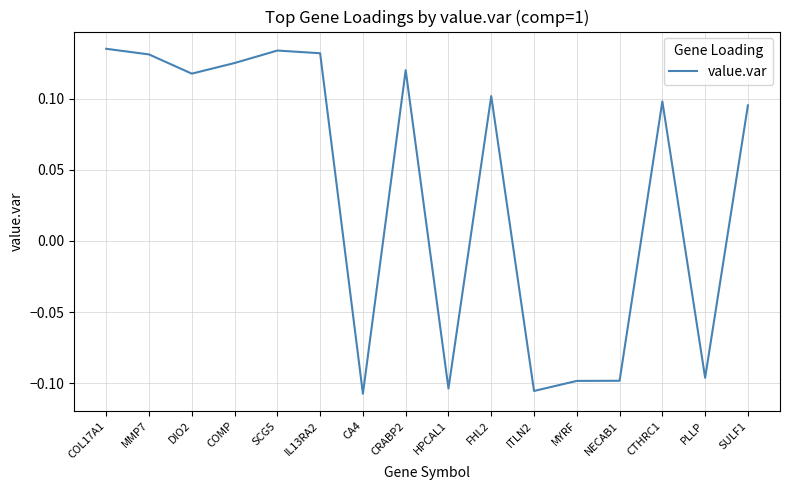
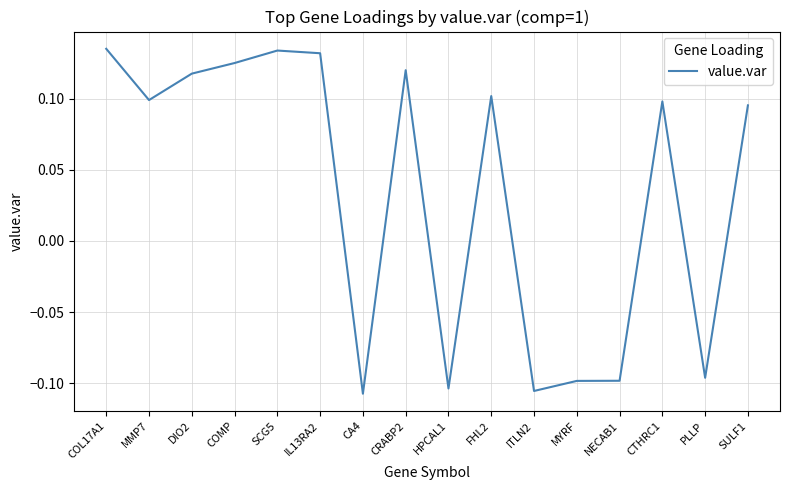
MMP7: 0.131 -> 0.099
